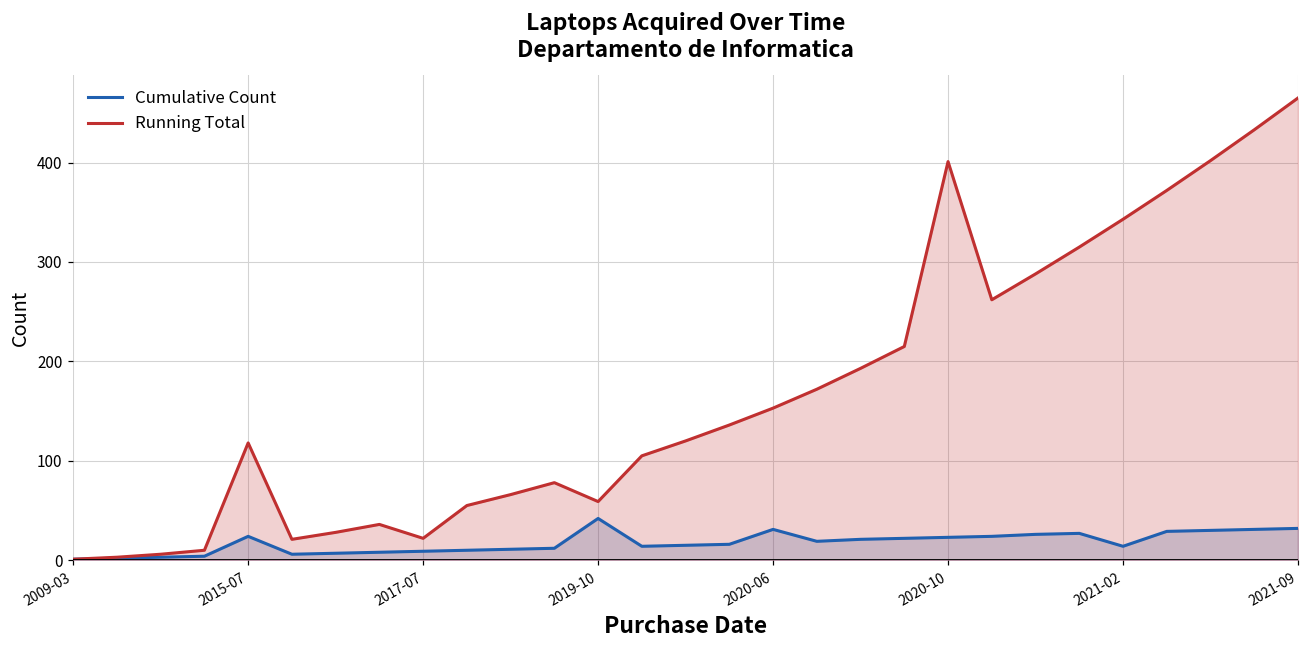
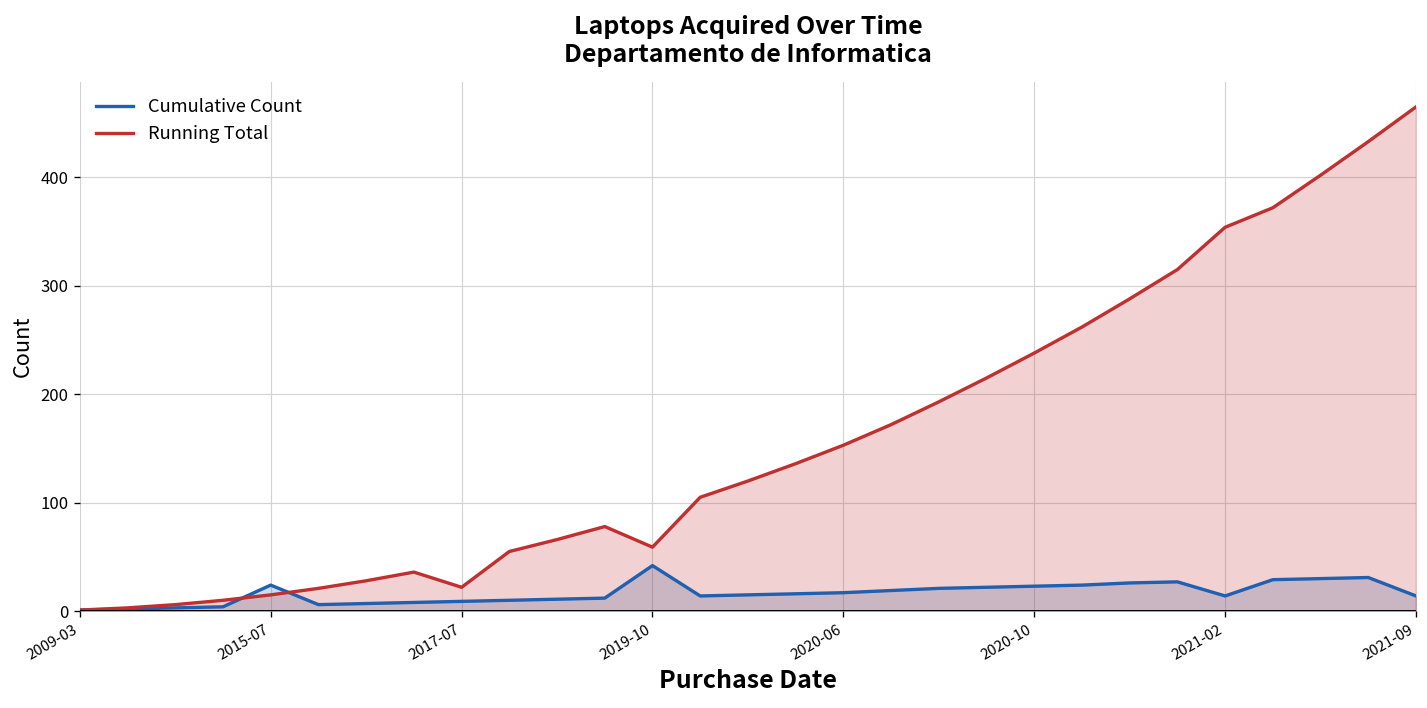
Running Total, 2015-07: 120 -> 20
Cumulative Count, 2020-06: 30 -> 20
Running Total, 2020-10: 400 -> 240
Running Total, 2021-02: 340 -> 350
Cumulative Count, 2021-09: 30 -> 10
